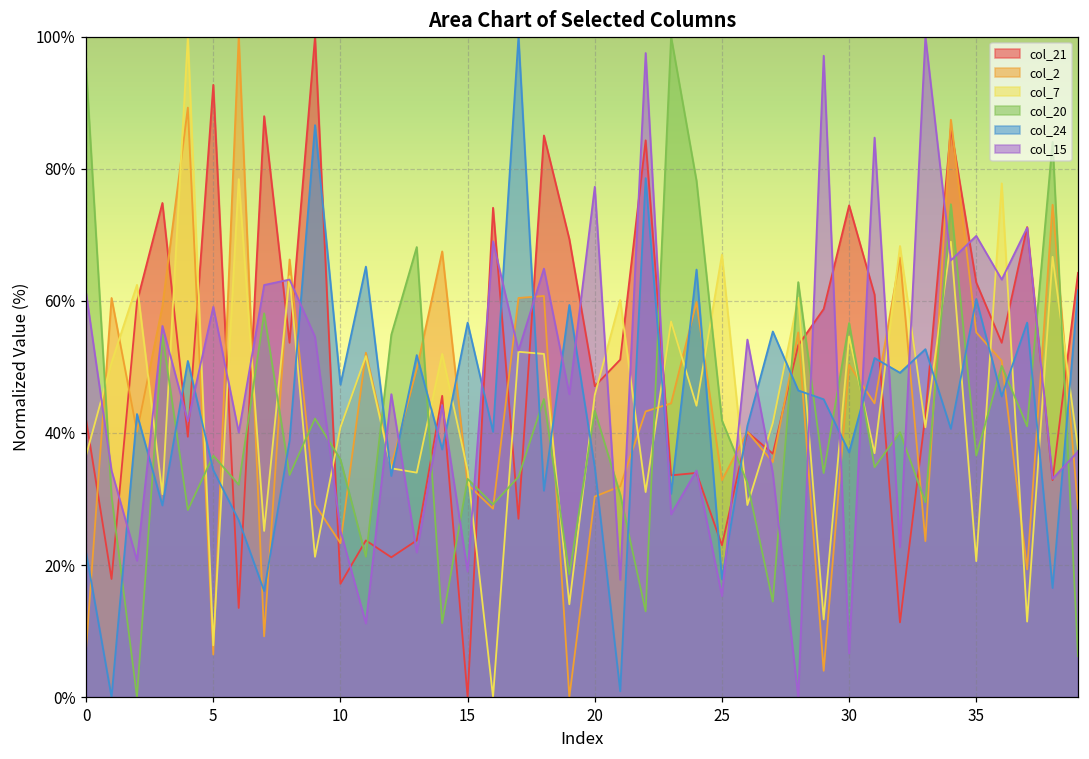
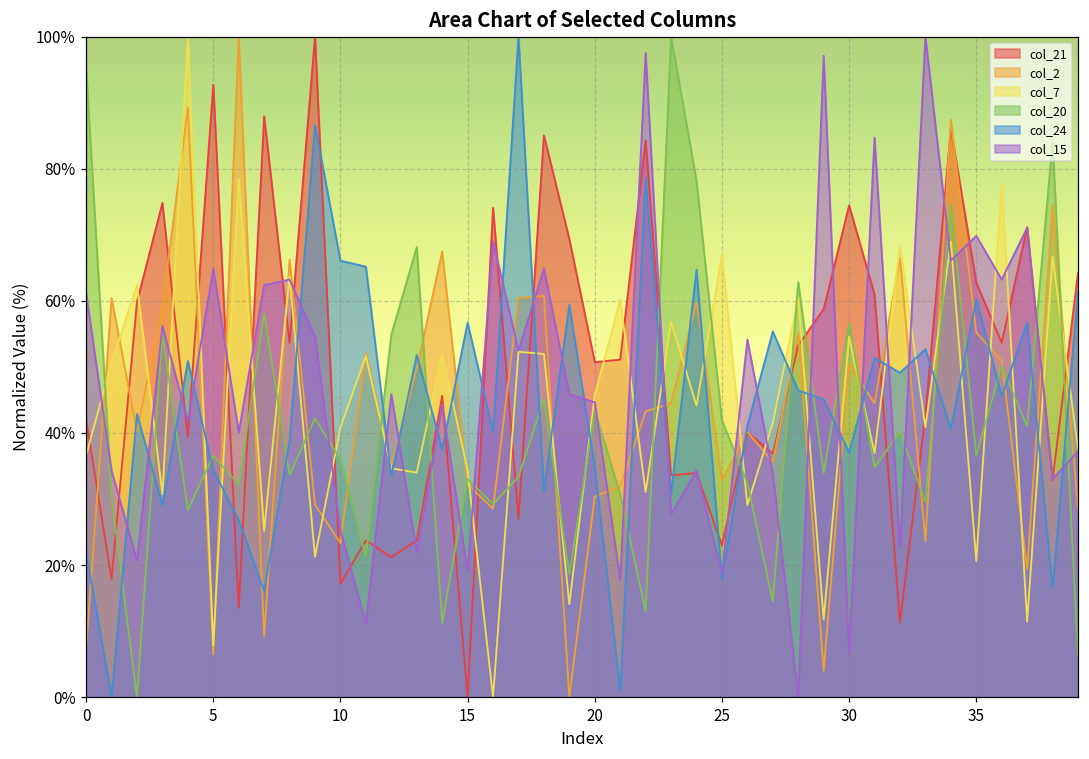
col_15, 5: 59% -> 65%
col_24, 10: 47% -> 66%
col_21, 20: 47% -> 51%
col_15, 20: 77% -> 45%
col_15, 25: 15% -> 19%
